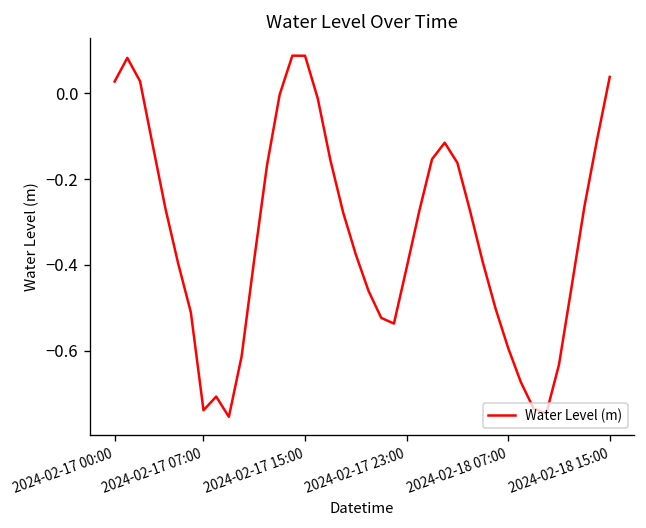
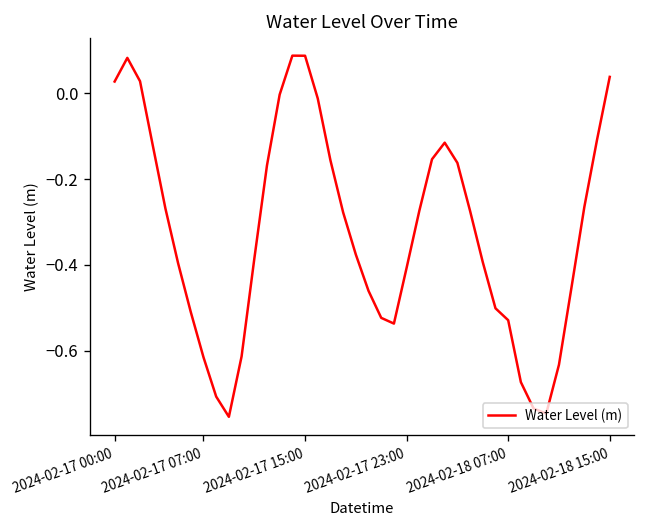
2024-02-17 07:00: -0.74 -> -0.62
2024-02-18 07:00: -0.59 -> -0.53
